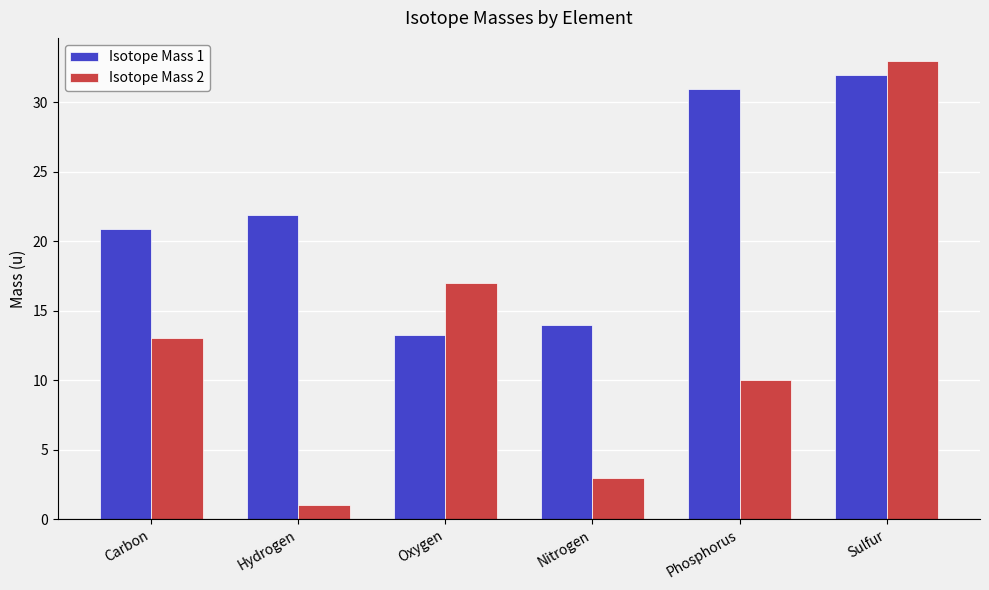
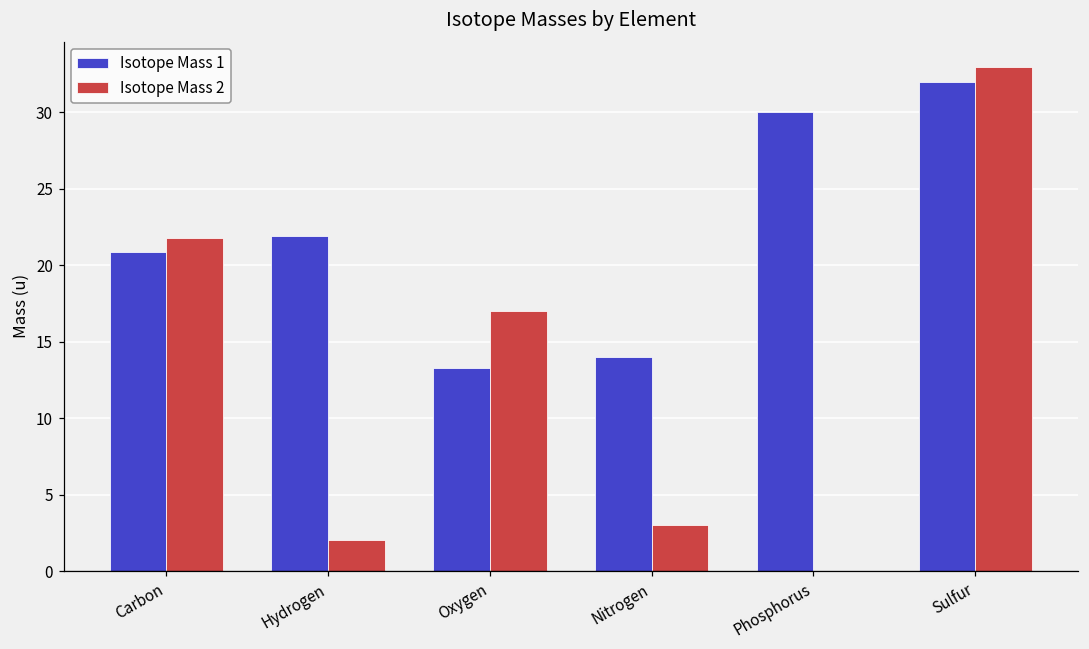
Isotope Mass 2, Carbon: 13.0 -> 21.8
Isotope Mass 2, Hydrogen: 1.0 -> 2.0
Isotope Mass 1, Phosphorus: 31.0 -> 30.0
Isotope Mass 2, Phosphorus: 10 -> 0
